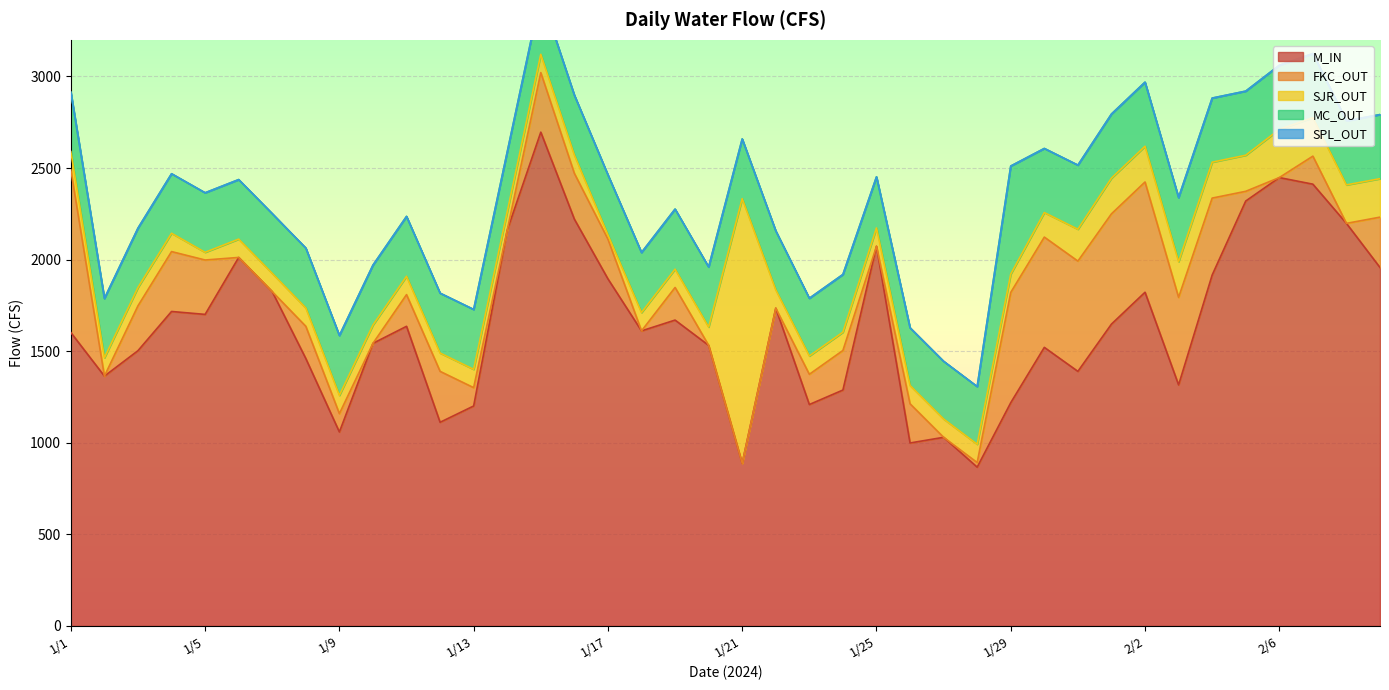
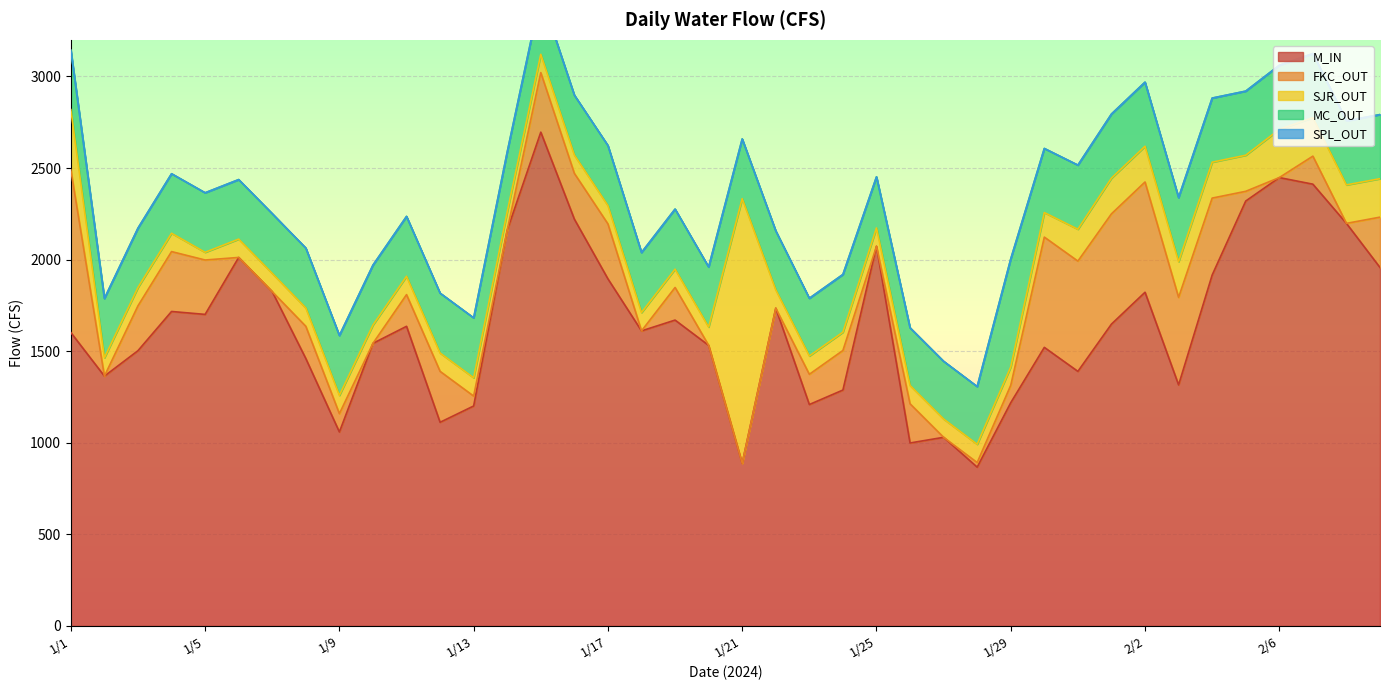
SJR_OUT, 1/1: 100 -> 330
FKC_OUT, 1/13: 100 -> 50
FKC_OUT, 1/17: 220 -> 300
SJR_OUT, 1/17: 20 -> 100
FKC_OUT, 1/29: 600 -> 100
